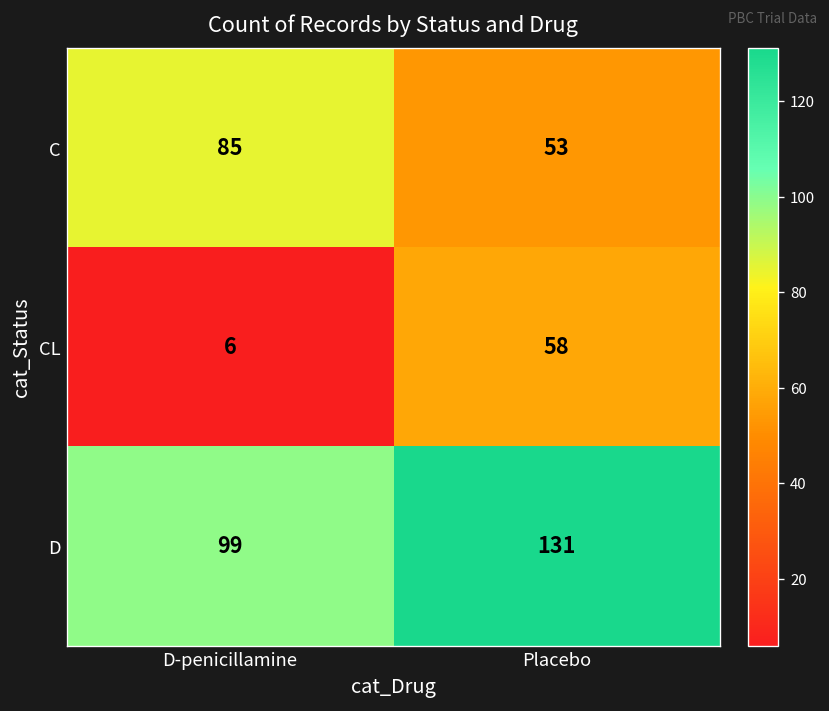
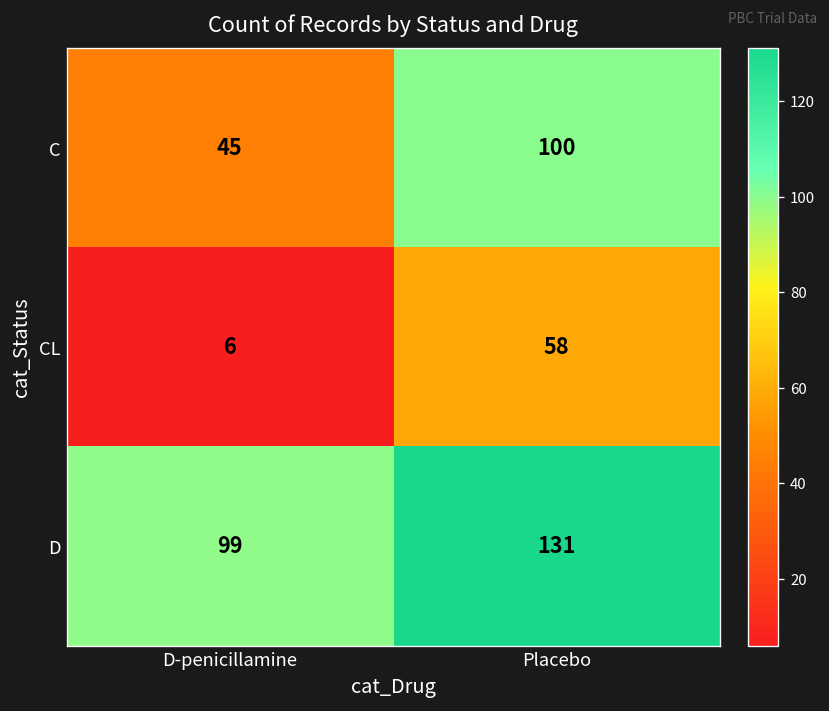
C, D-penicillamine: 85 -> 45
C, Placebo: 53 -> 100
